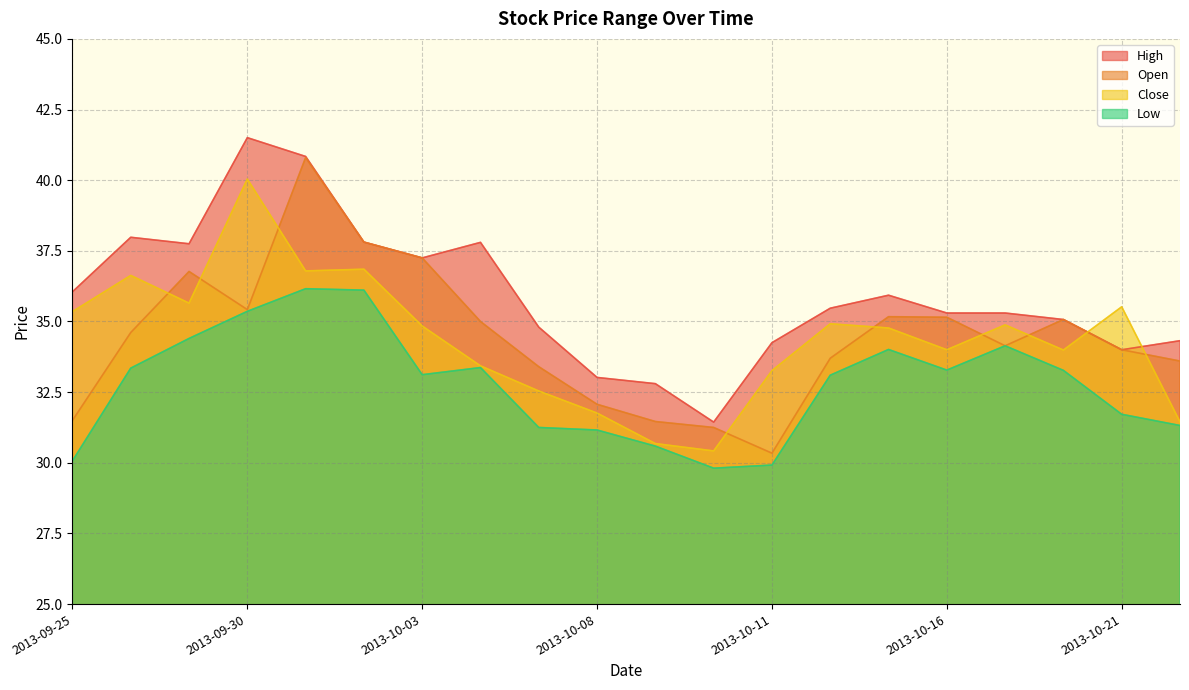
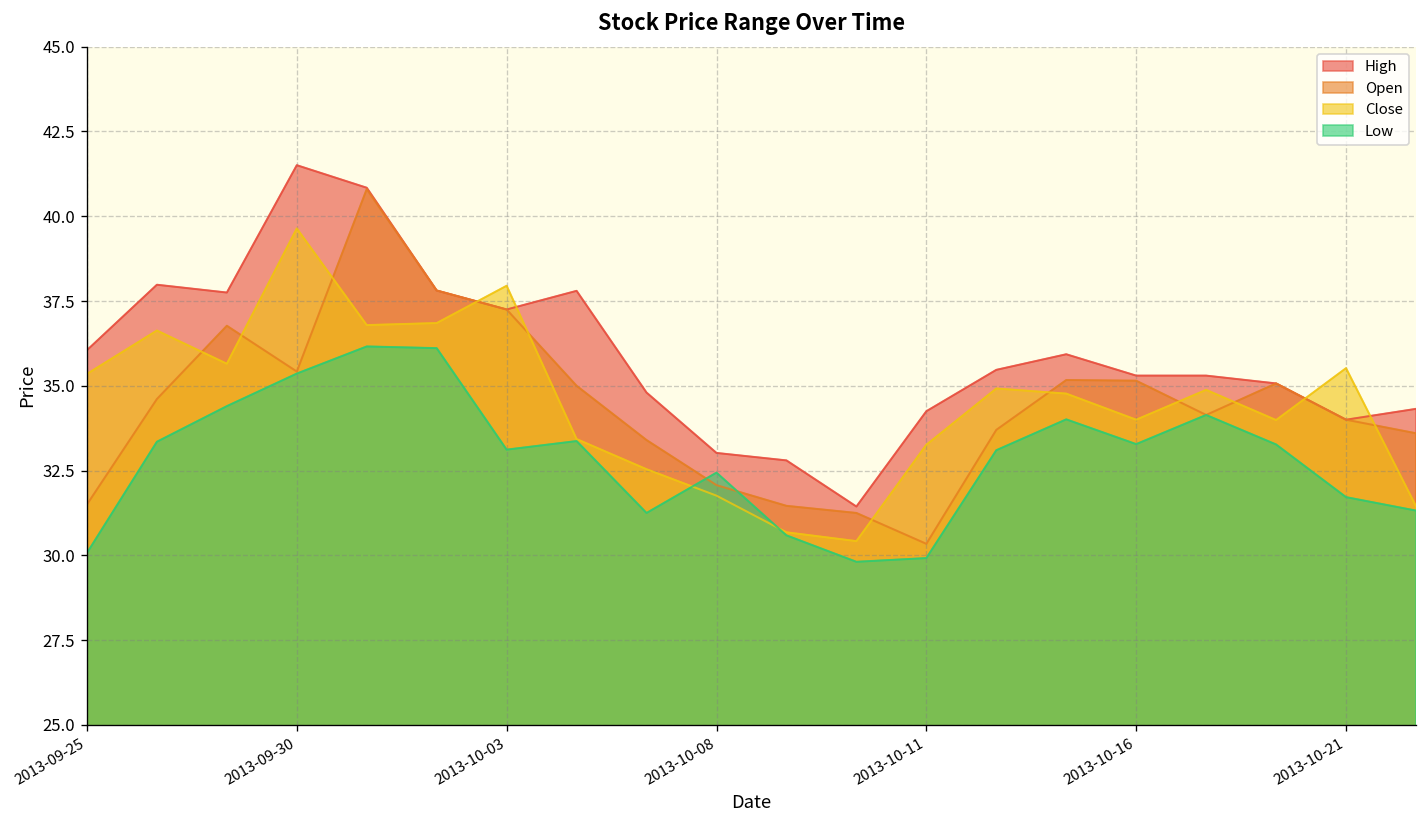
Close, 2013-09-30: 40.0 -> 39.6
Close, 2013-10-03: 34.8 -> 38.0
Low, 2013-10-08: 31.2 -> 32.4
